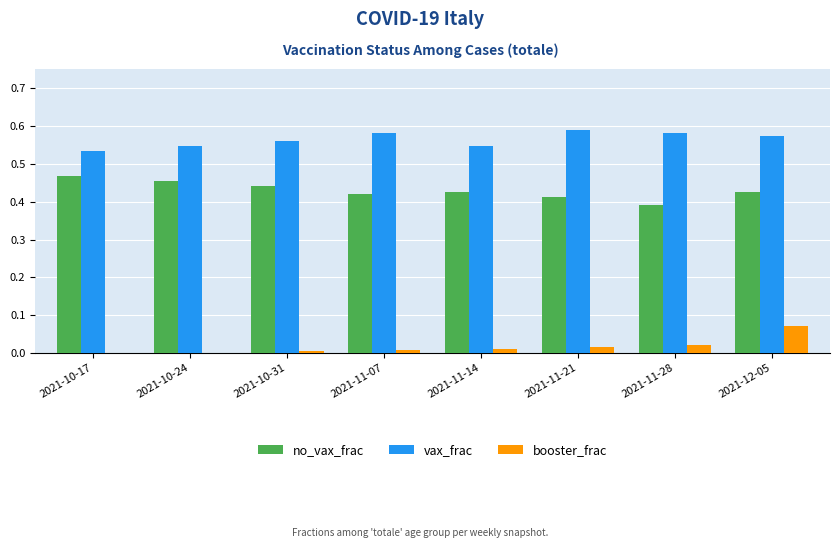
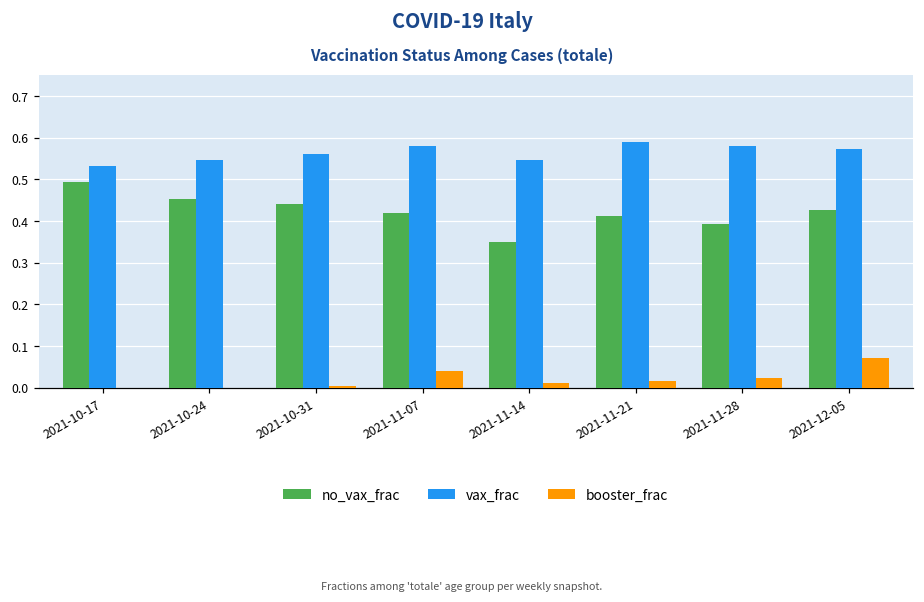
no_vax_frac, 2021-10-17: 0.47 -> 0.49
booster_frac, 2021-11-07: 0.01 -> 0.04
no_vax_frac, 2021-11-14: 0.43 -> 0.35
